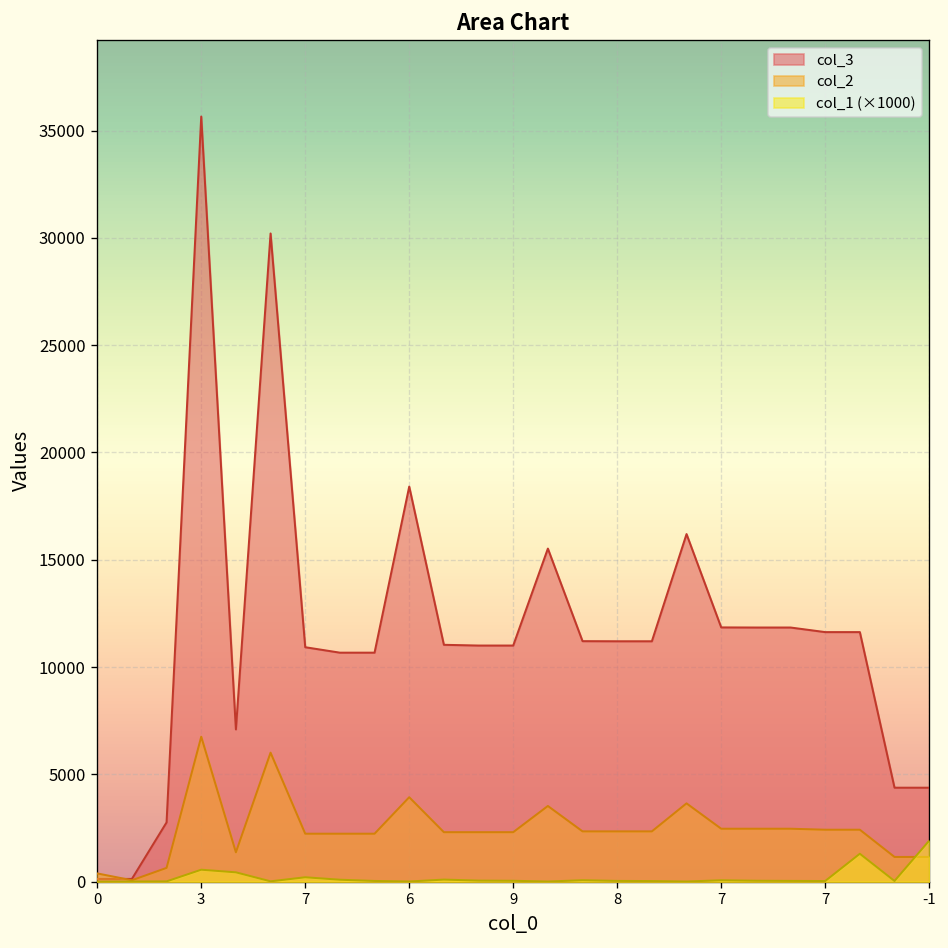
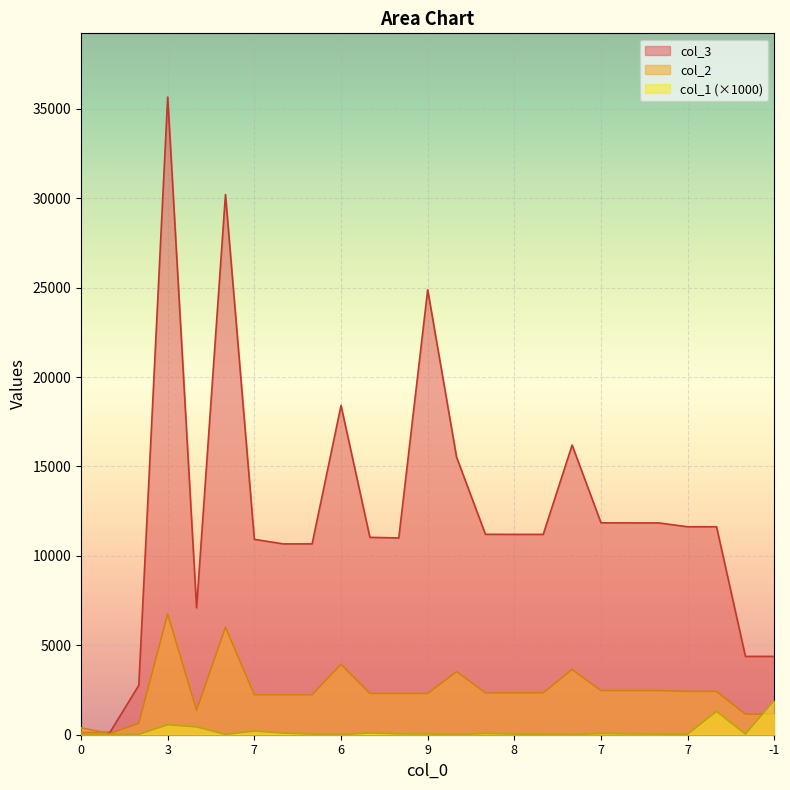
col_3, 9: 11000 -> 24900
